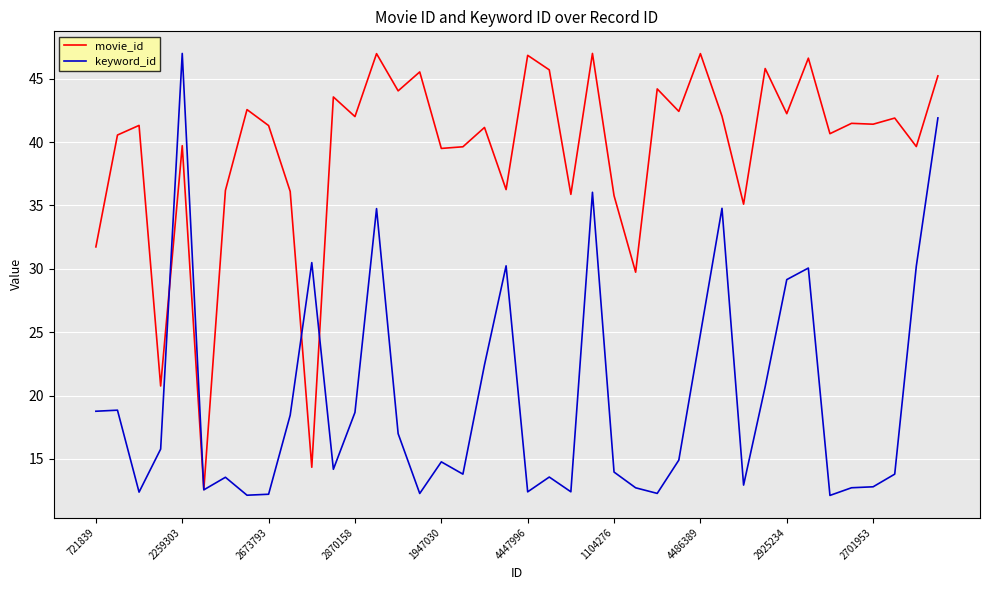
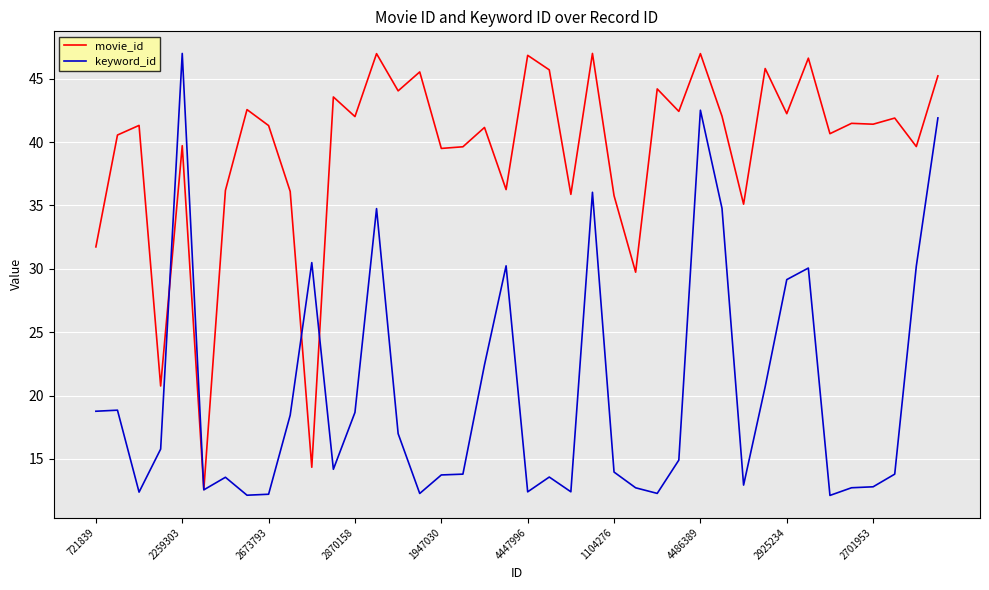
keyword_id, 1947030: 14.8 -> 13.7
keyword_id, 4486389: 24.8 -> 42.5
